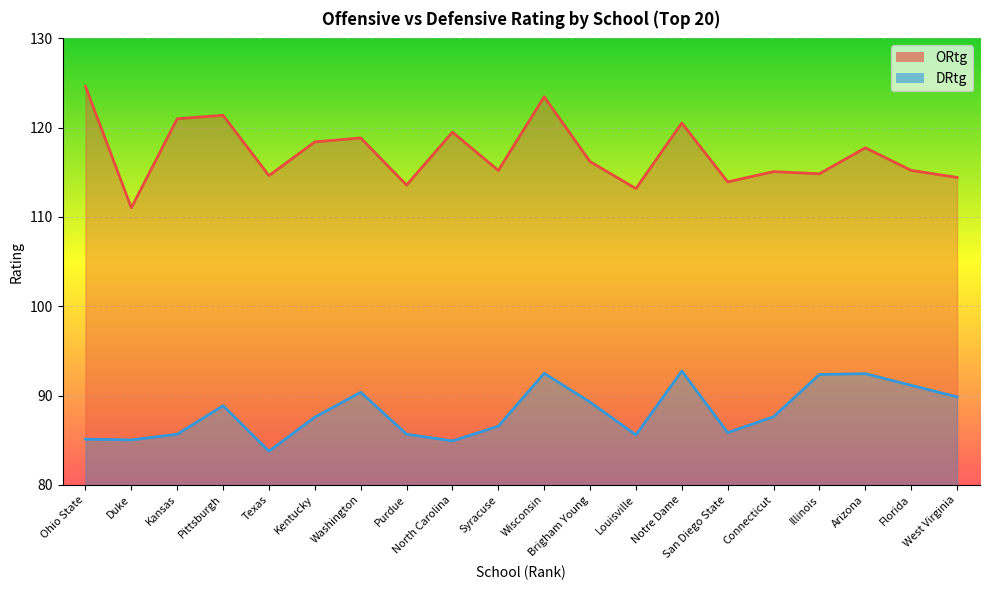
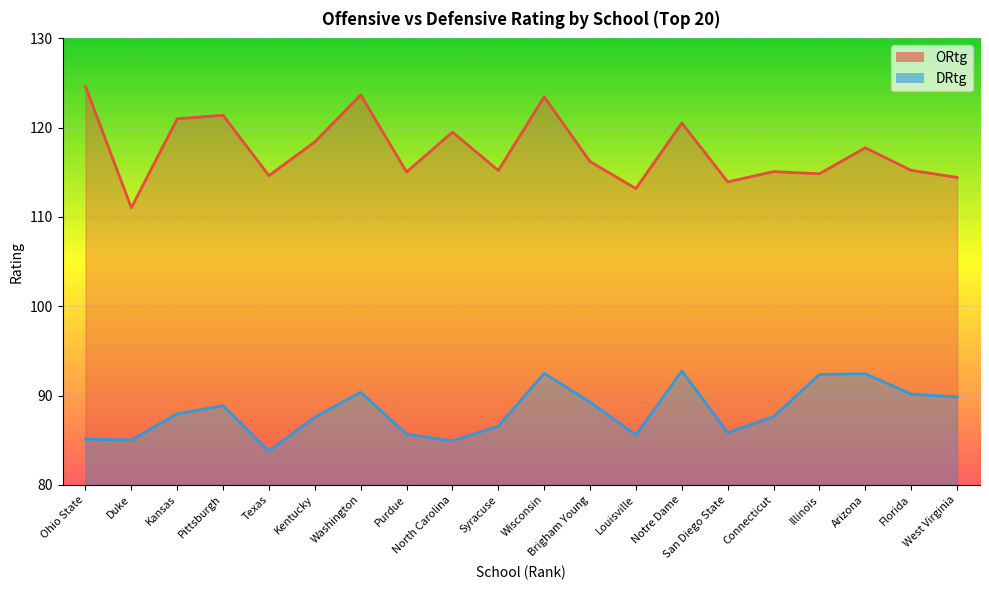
DRtg, Kansas: 86 -> 88
ORtg, Washington: 119 -> 124
ORtg, Purdue: 114 -> 115
DRtg, Florida: 91 -> 90
